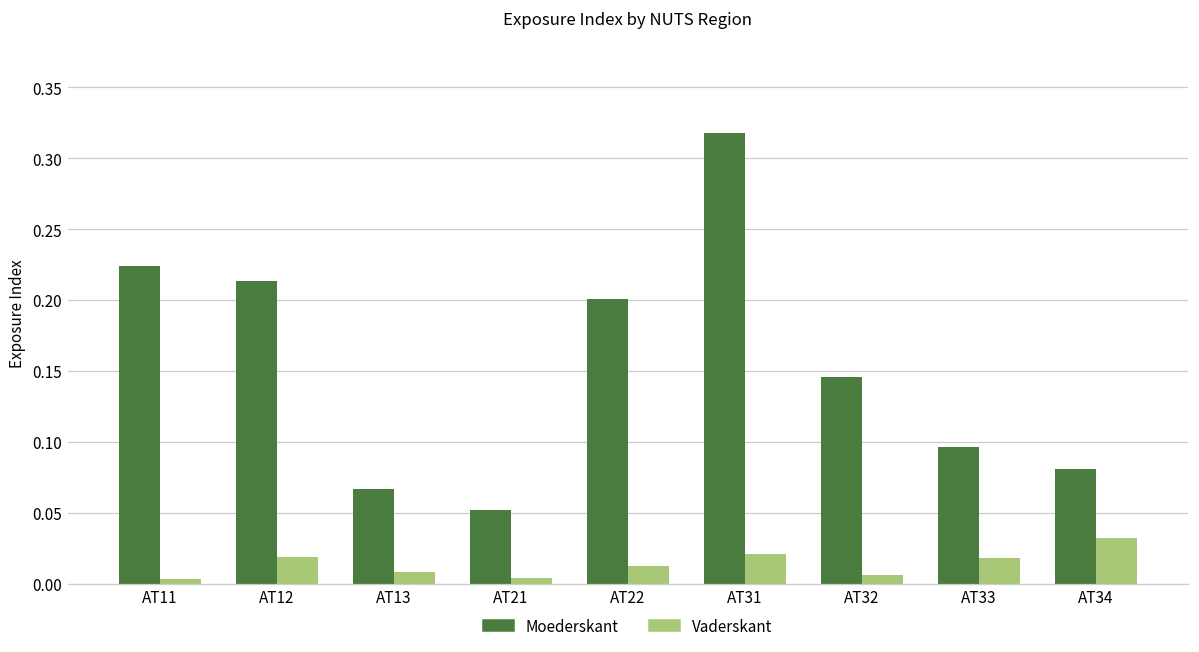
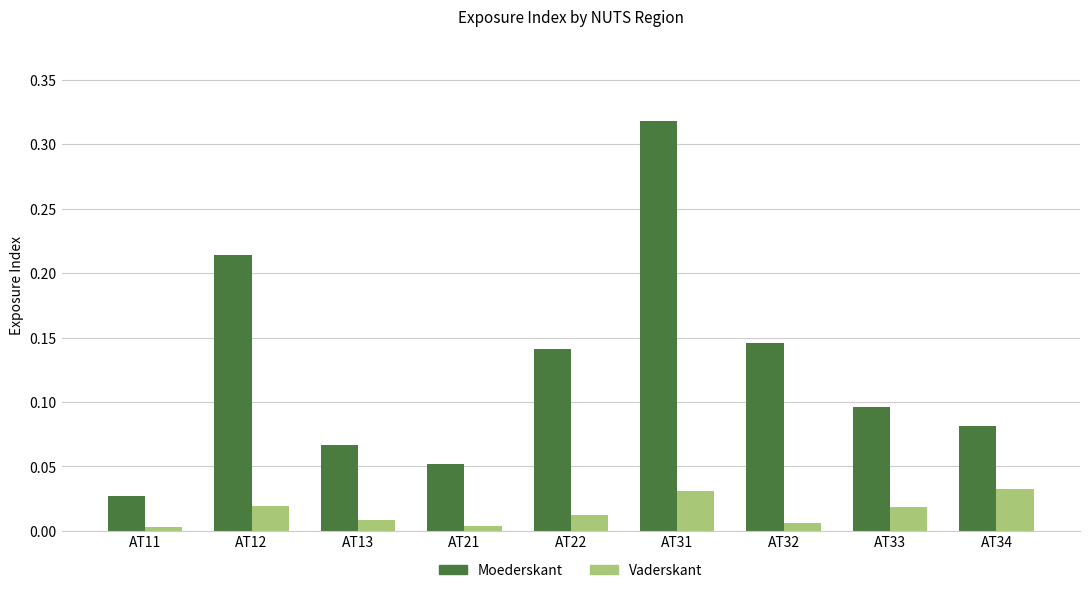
Moederskant, AT11: 0.224 -> 0.027
Moederskant, AT22: 0.201 -> 0.141
Vaderskant, AT31: 0.021 -> 0.031
